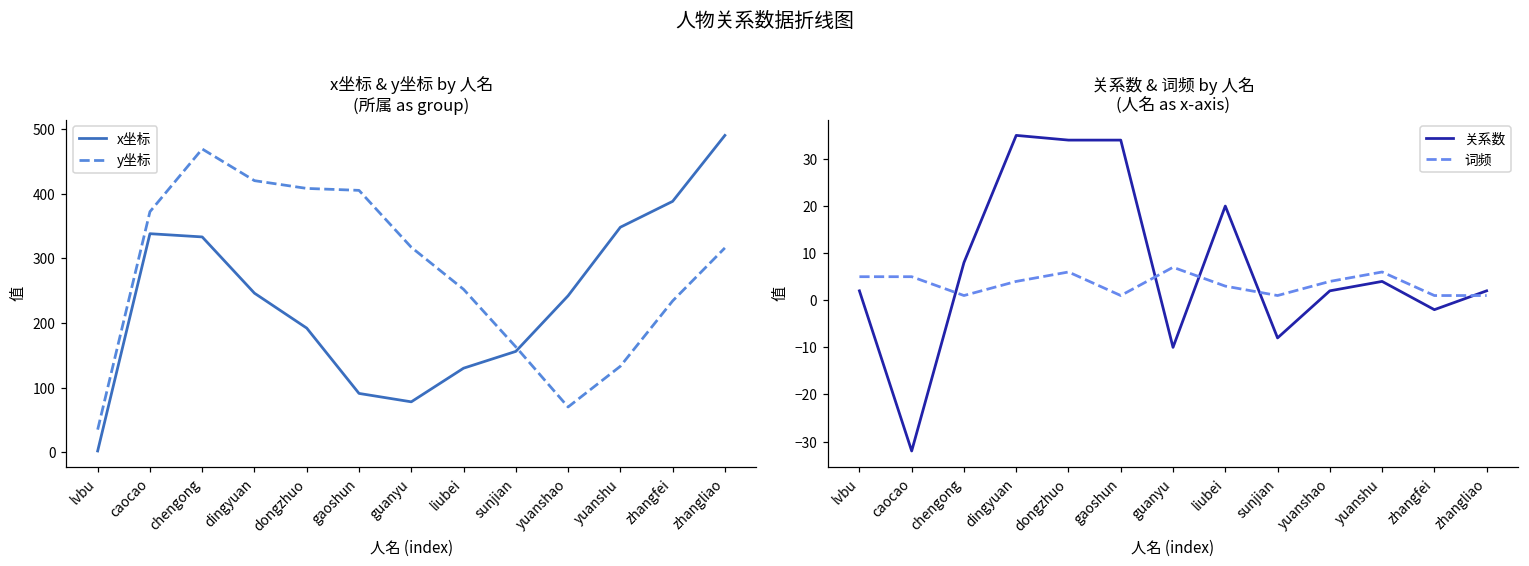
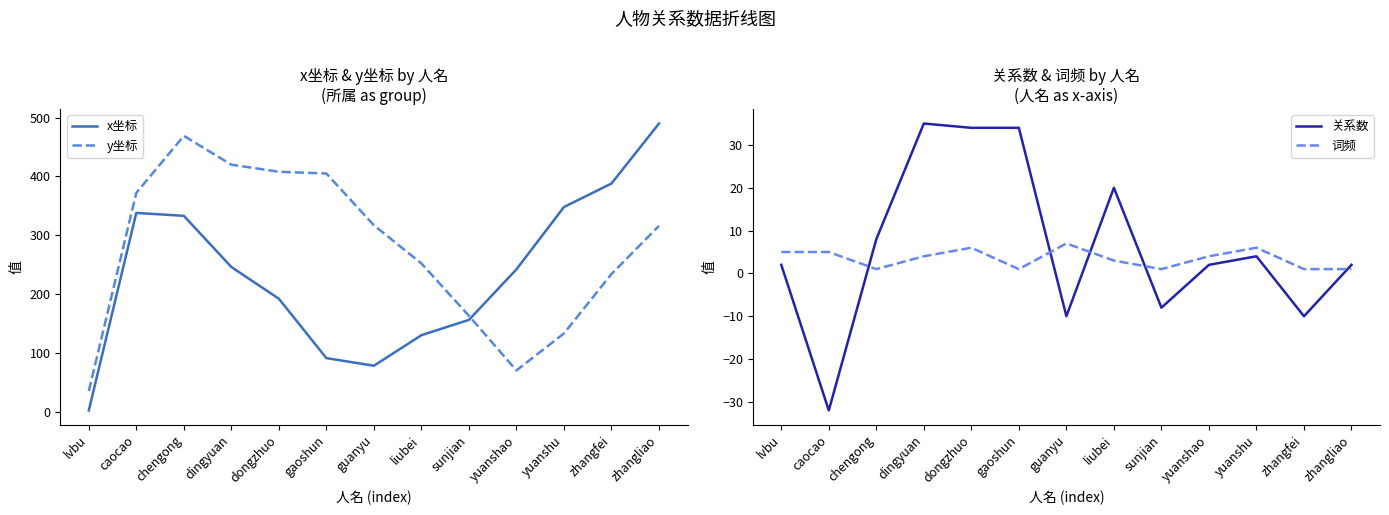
关系数 & 词频 by 人名 (人名 as x-axis), 关系数, zhangfei: -2 -> -10
